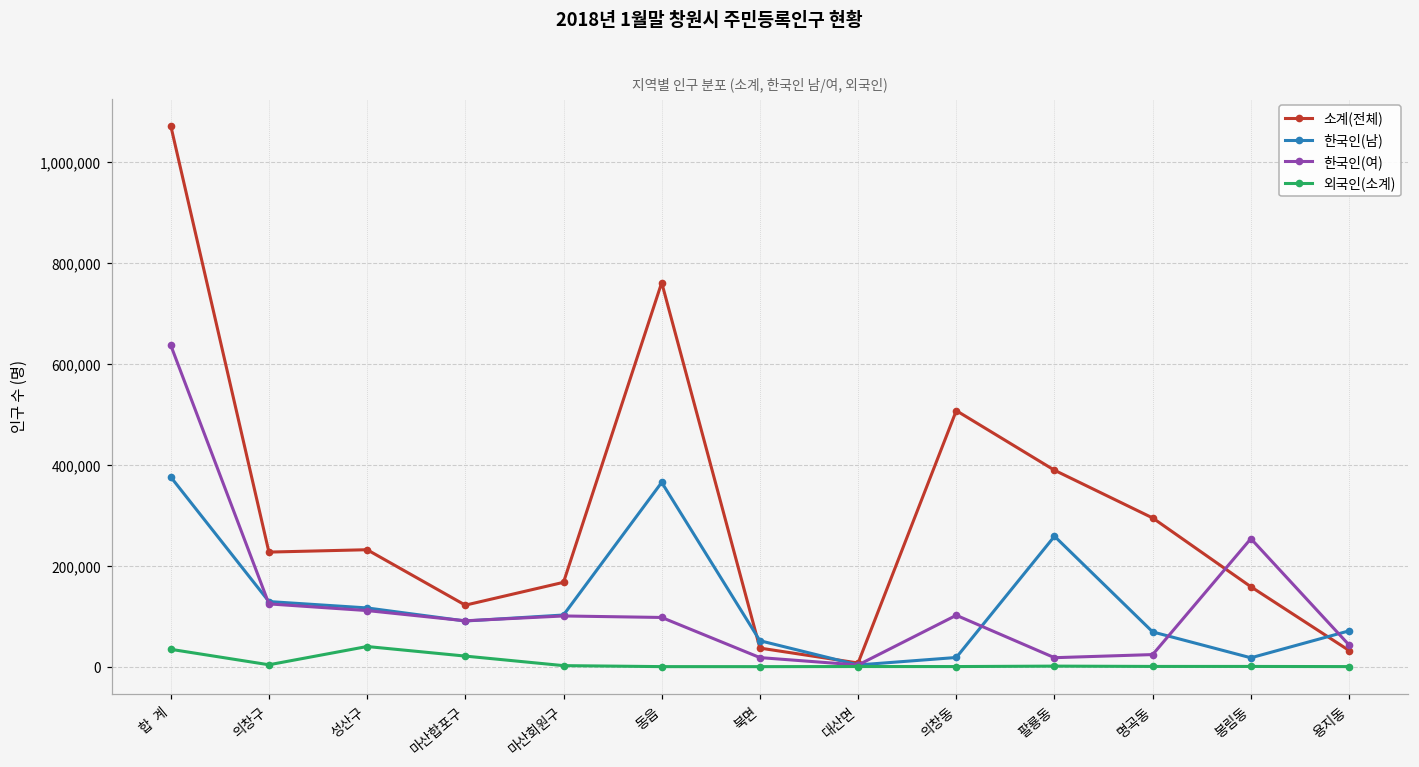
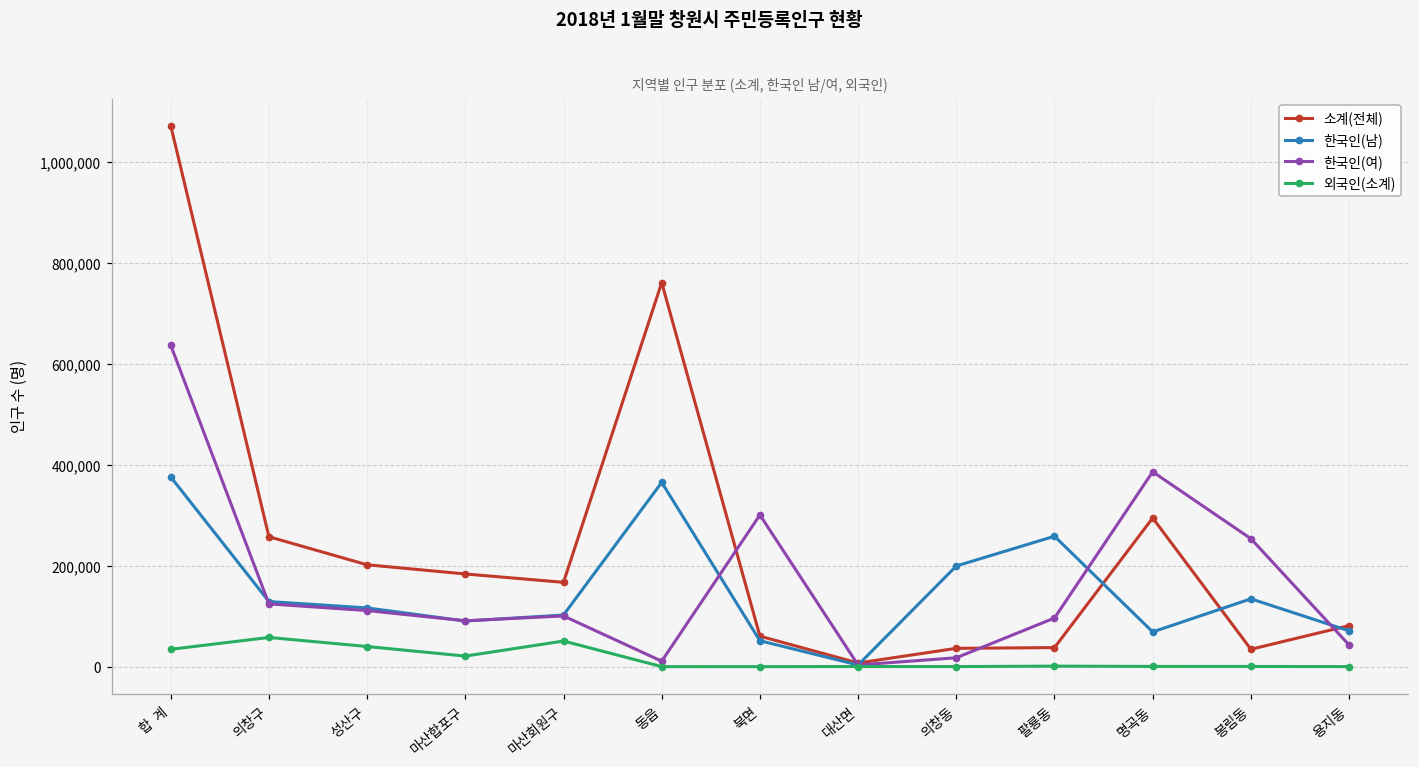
소계(전체), 의창구: 230,000 -> 260,000
외국인(소계), 의창구: 0 -> 60,000
소계(전체), 성산구: 230,000 -> 200,000
소계(전체), 마산합포구: 120,000 -> 180,000
외국인(소계), 마산회원구: 0 -> 50,000
한국인(여), 동읍: 100,000 -> 10,000
소계(전체), 북면: 40,000 -> 60,000
한국인(여), 북면: 20,000 -> 300,000
소계(전체), 의창동: 510,000 -> 40,000
한국인(남), 의창동: 20,000 -> 200,000
한국인(여), 의창동: 100,000 -> 20,000
소계(전체), 팔룡동: 390,000 -> 40,000
한국인(여), 팔룡동: 20,000 -> 100,000
한국인(여), 명곡동: 20,000 -> 390,000
소계(전체), 봉림동: 160,000 -> 30,000
한국인(남), 봉림동: 20,000 -> 130,000
소계(전체), 용지동: 30,000 -> 80,000
